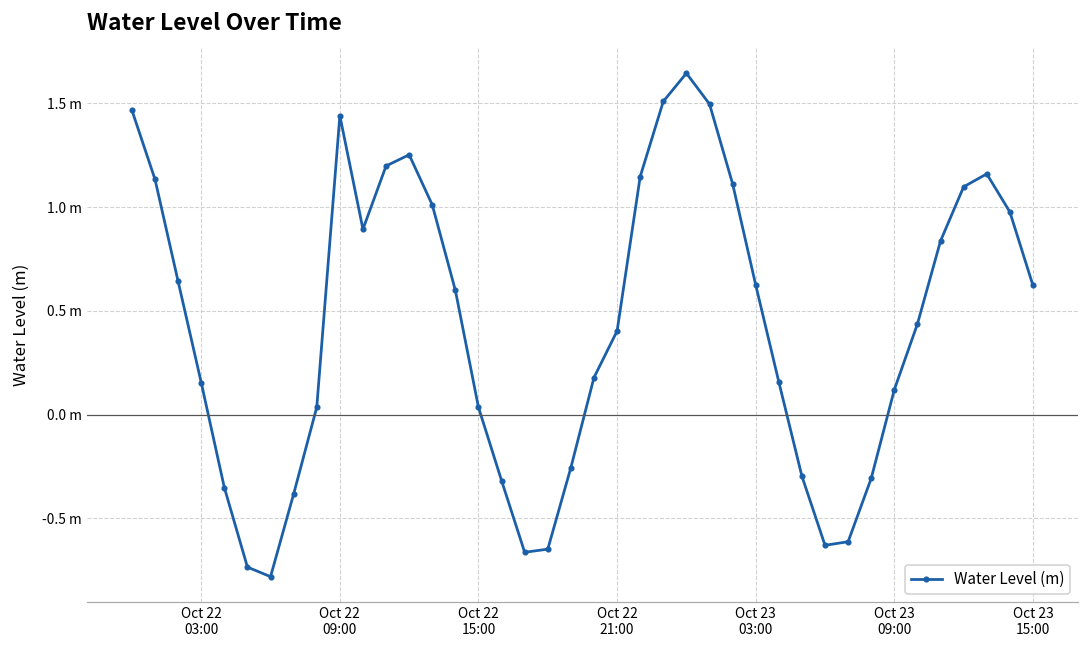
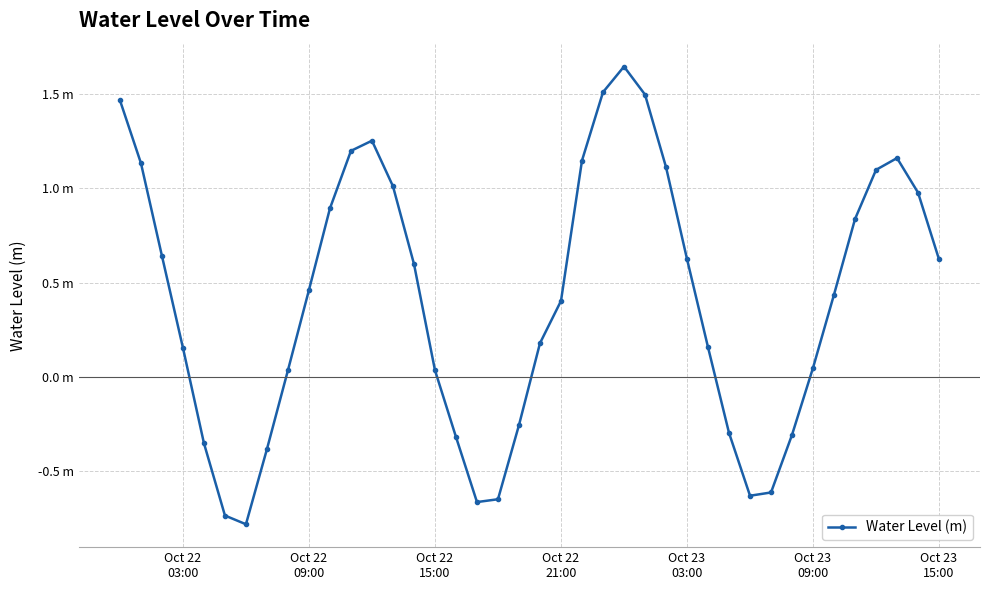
Oct 22 09:00: 1.44 m -> 0.46 m
Oct 23 09:00: 0.12 m -> 0.05 m
